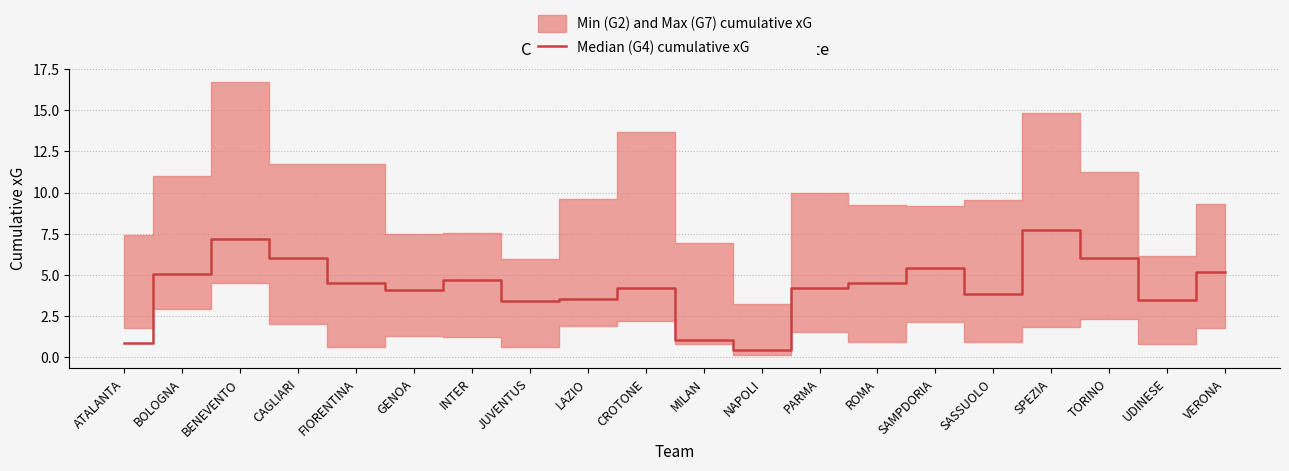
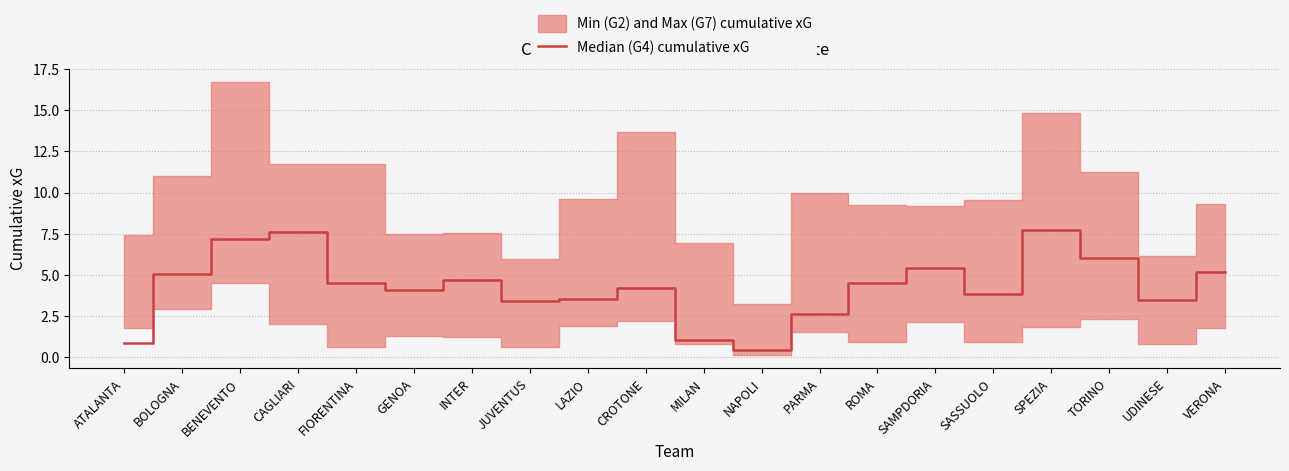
Median (G4) cumulative xG, CAGLIARI: 6.0 -> 7.6
Median (G4) cumulative xG, PARMA: 4.2 -> 2.6
